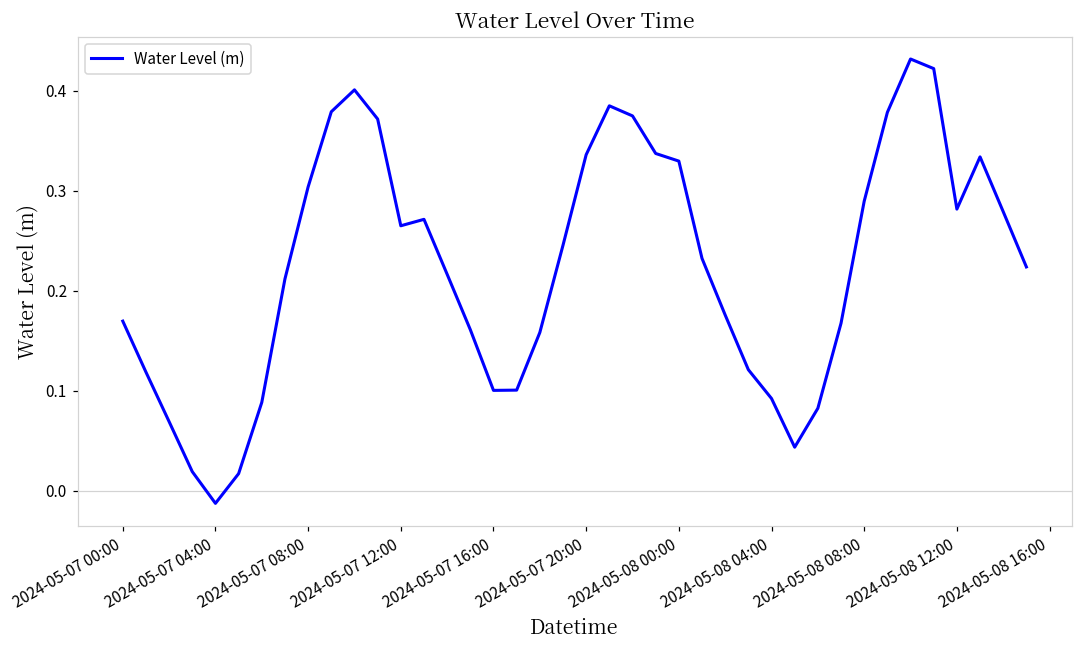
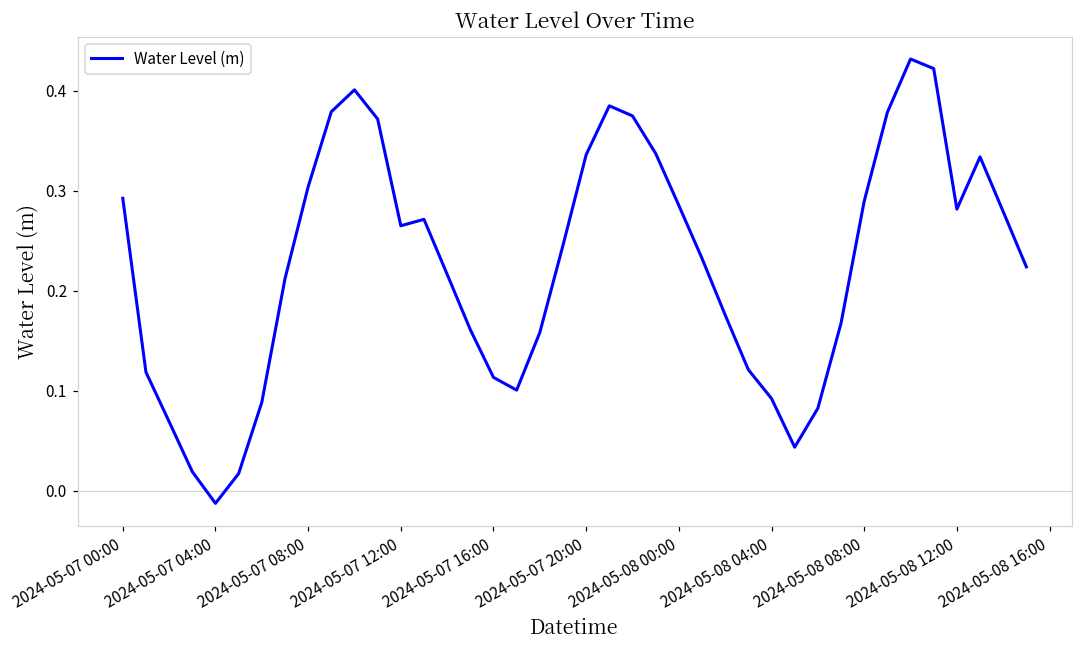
2024-05-07 00:00: 0.17 -> 0.29
2024-05-07 16:00: 0.10 -> 0.11
2024-05-08 00:00: 0.33 -> 0.29
